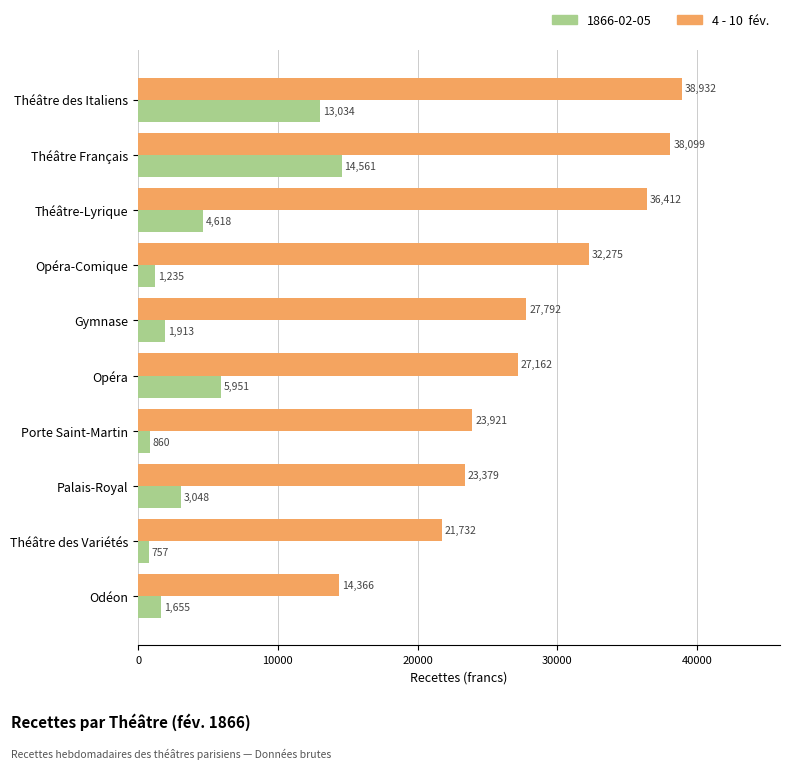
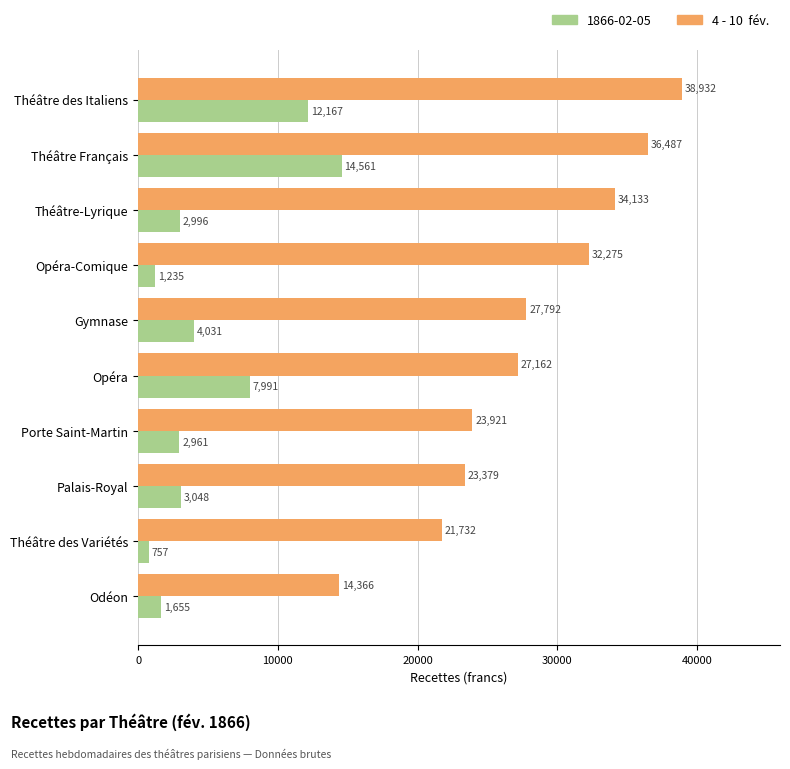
1866-02-05, Théâtre des Italiens: 13,034 -> 12,167
4 - 10 fév., Théâtre Français: 38,099 -> 36,487
4 - 10 fév., Théâtre-Lyrique: 36,412 -> 34,133
1866-02-05, Théâtre-Lyrique: 4,618 -> 2,996
1866-02-05, Gymnase: 1,913 -> 4,031
1866-02-05, Opéra: 5,951 -> 7,991
1866-02-05, Porte Saint-Martin: 860 -> 2,961
